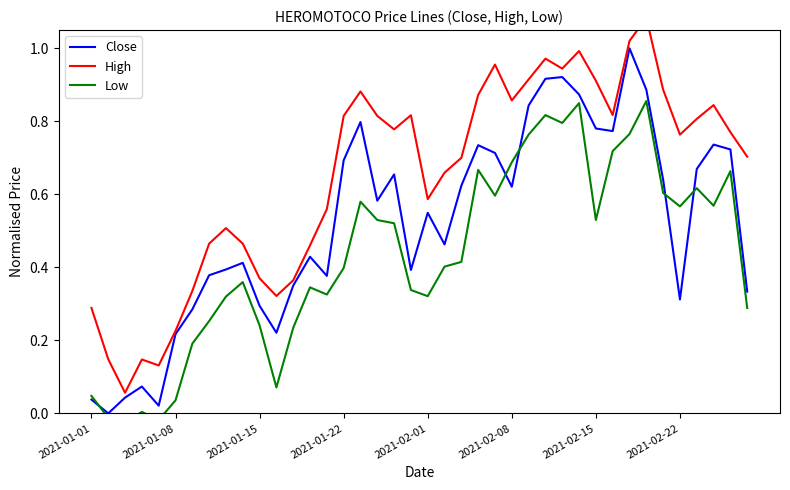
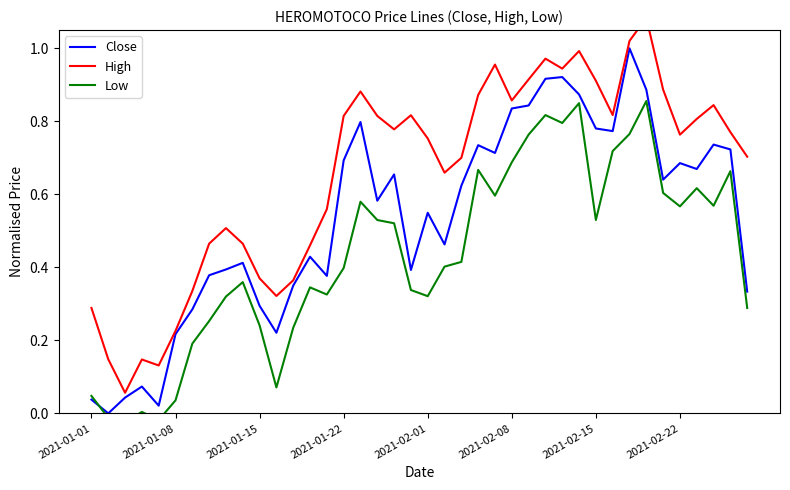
High, 2021-02-01: 0.59 -> 0.75
Close, 2021-02-08: 0.62 -> 0.84
Close, 2021-02-22: 0.31 -> 0.69
